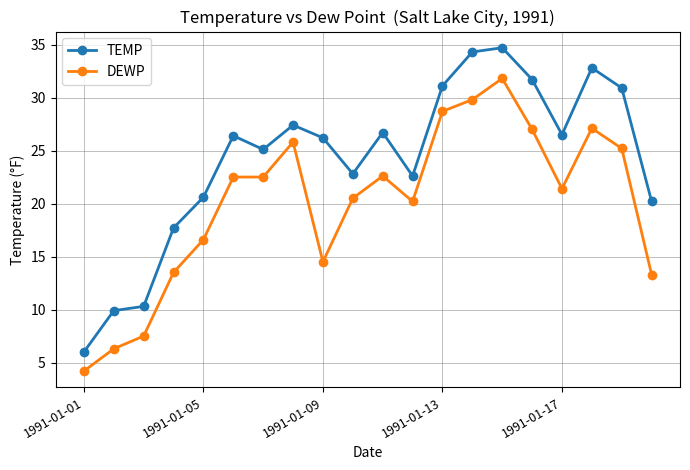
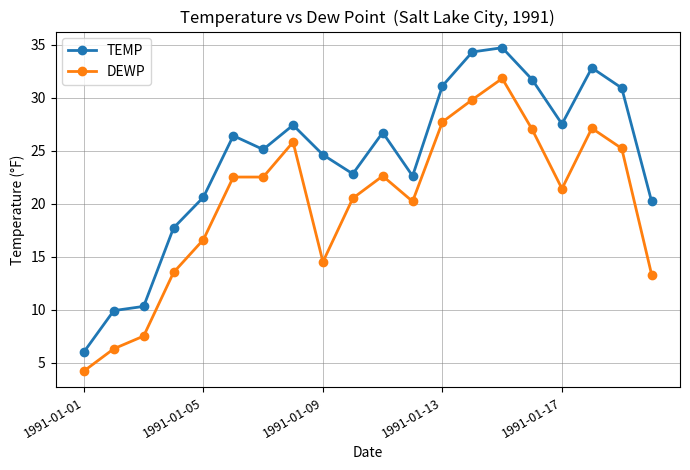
TEMP, 1991-01-09: 26.2 -> 24.6
DEWP, 1991-01-13: 28.7 -> 27.7
TEMP, 1991-01-17: 26.5 -> 27.5
